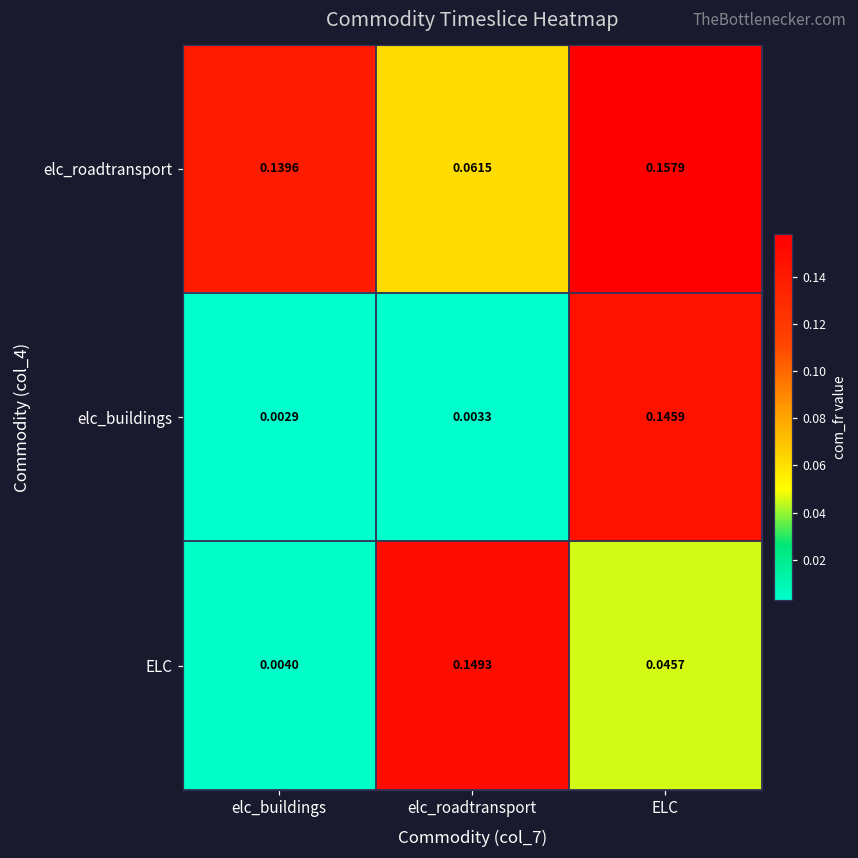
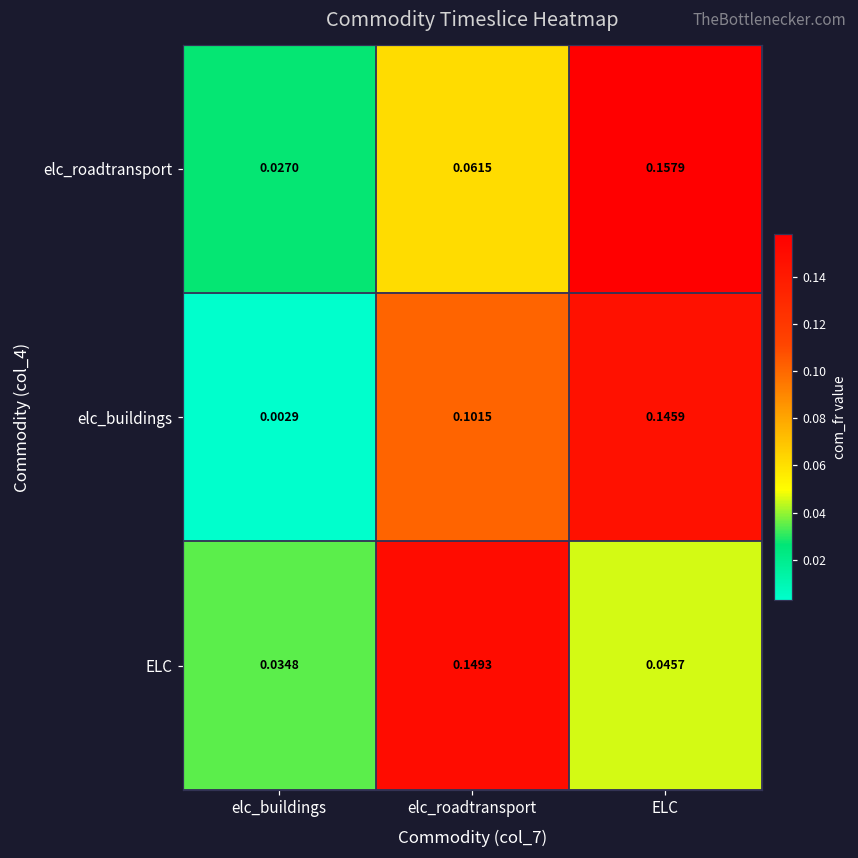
elc_roadtransport, elc_buildings: 0.1396 -> 0.0270
elc_buildings, elc_roadtransport: 0.0033 -> 0.1015
ELC, elc_buildings: 0.0040 -> 0.0348
